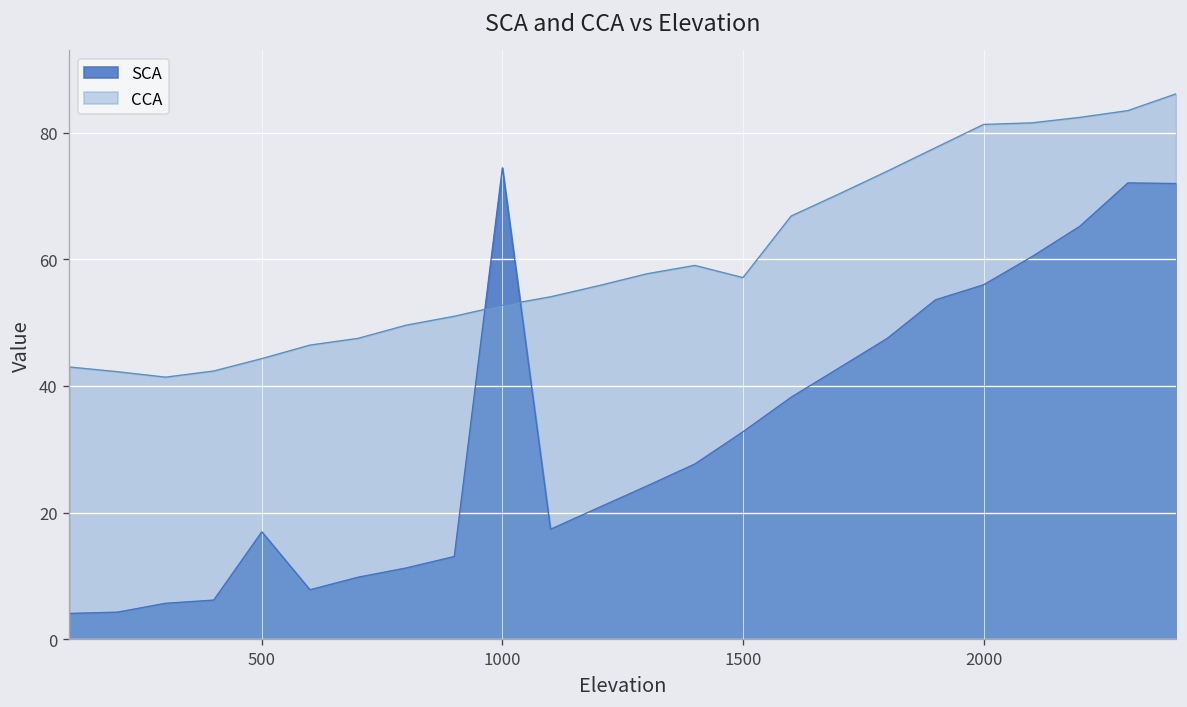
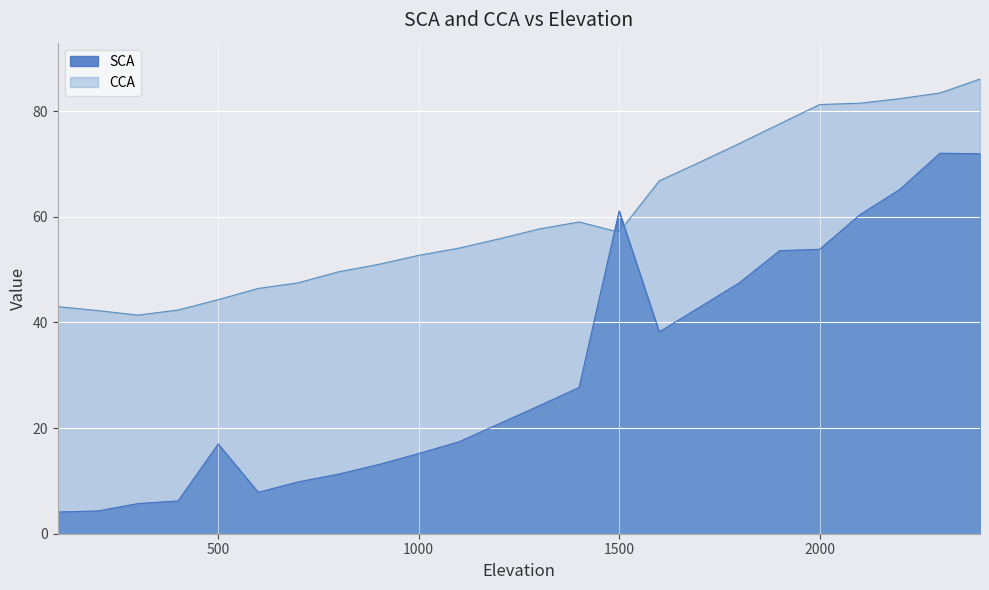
SCA, 1000: 74 -> 15
SCA, 1500: 33 -> 61
SCA, 2000: 56 -> 54
